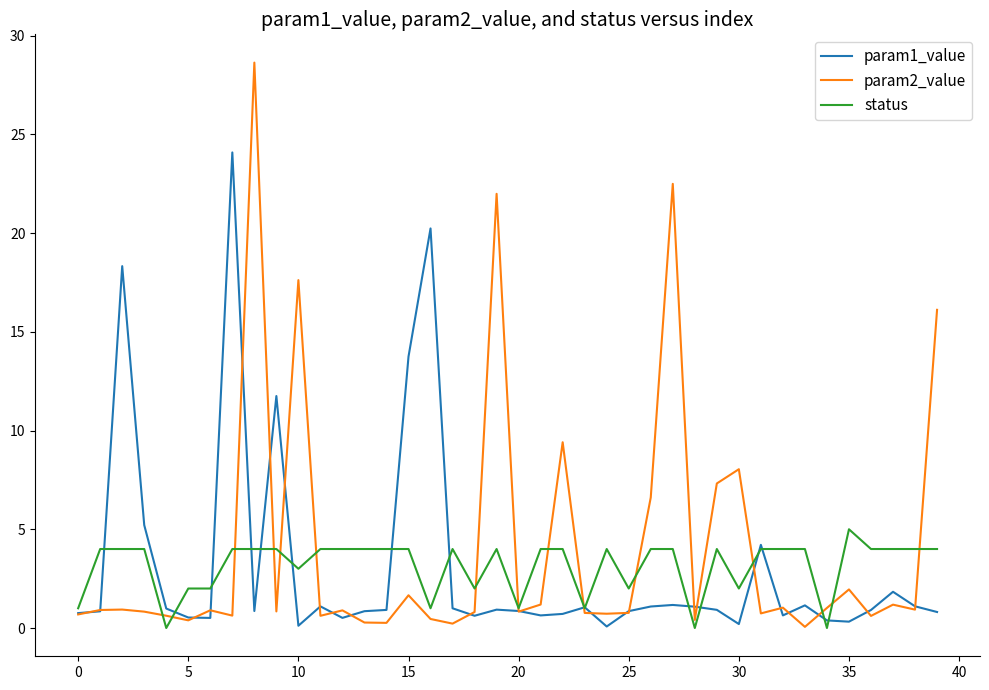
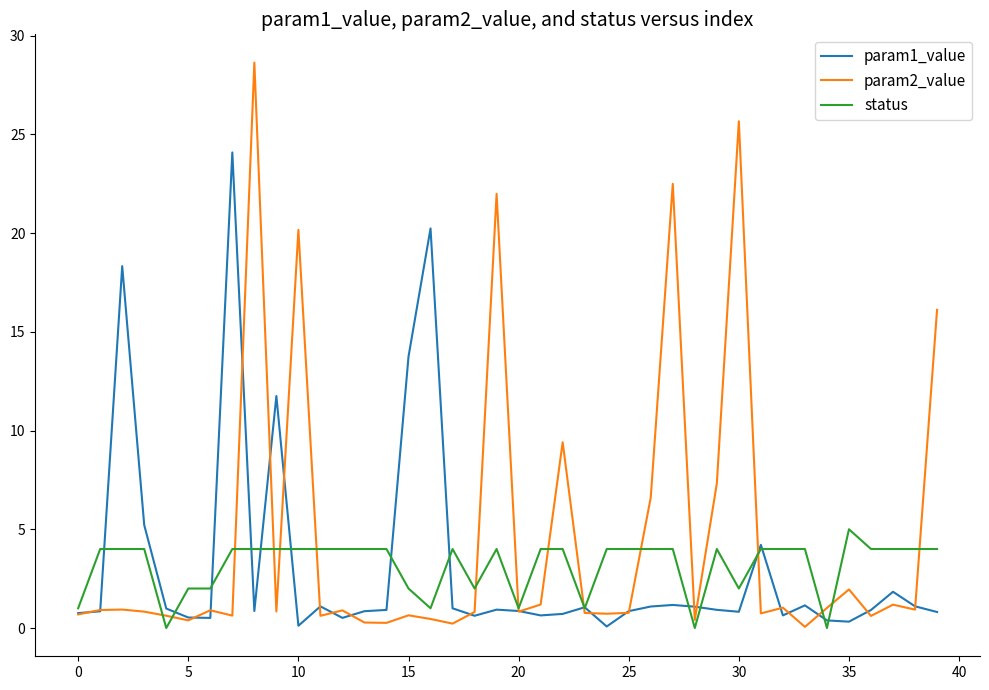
param2_value, 10: 17.6 -> 20.2
status, 10: 3 -> 4
param2_value, 15: 1.7 -> 0.6
status, 15: 4 -> 2
status, 25: 2 -> 4
param1_value, 30: 0.2 -> 0.8
param2_value, 30: 8.0 -> 25.7
